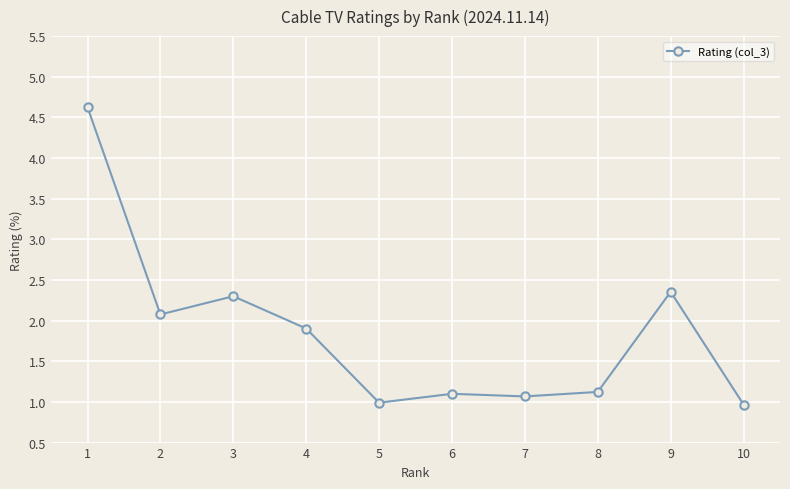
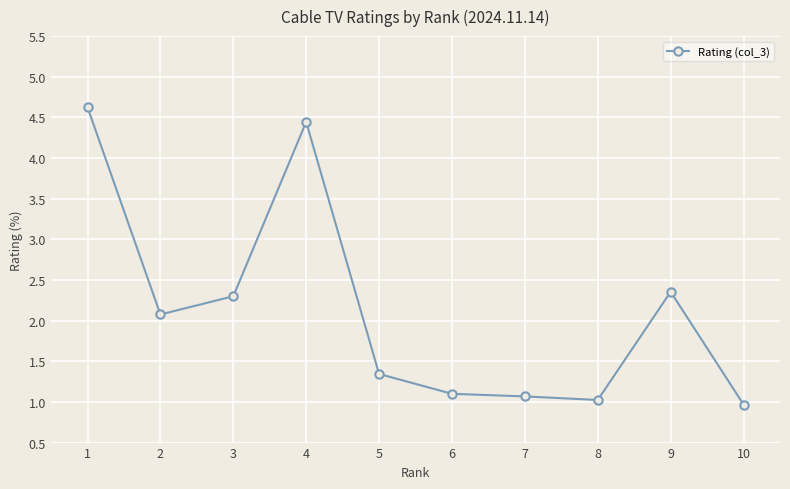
4: 1.9 -> 4.4
5: 1.0 -> 1.3
8: 1.1 -> 1.0
